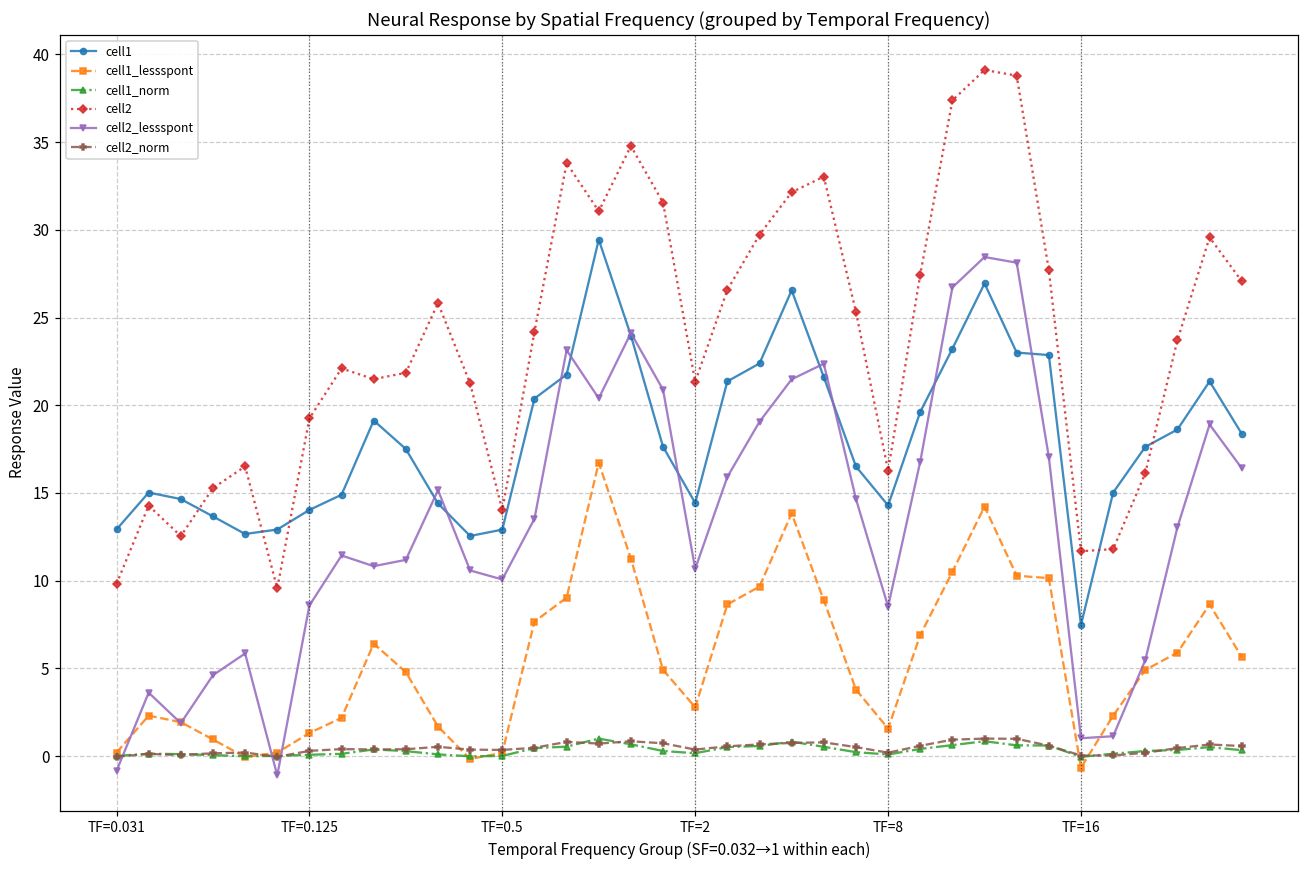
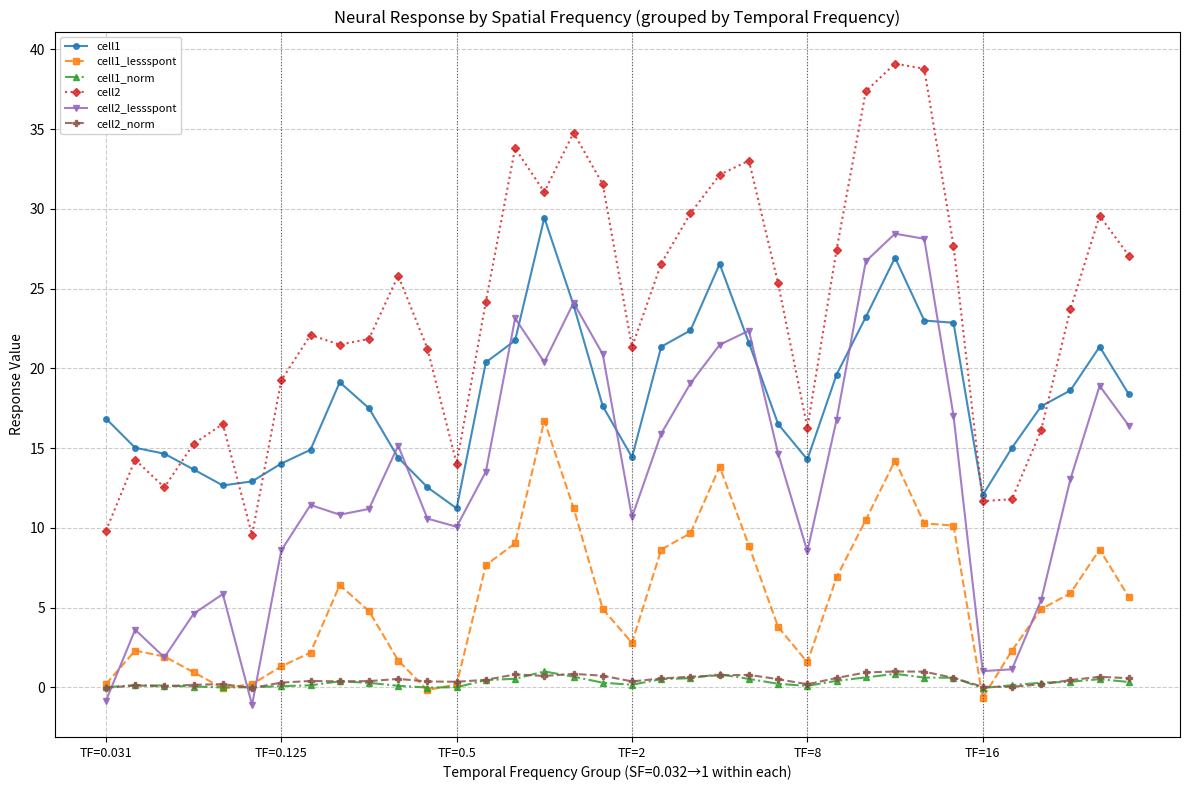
cell1, TF=0.031: 12.9 -> 16.9
cell1, TF=0.5: 12.9 -> 11.2
cell1, TF=16: 7.5 -> 12.1
